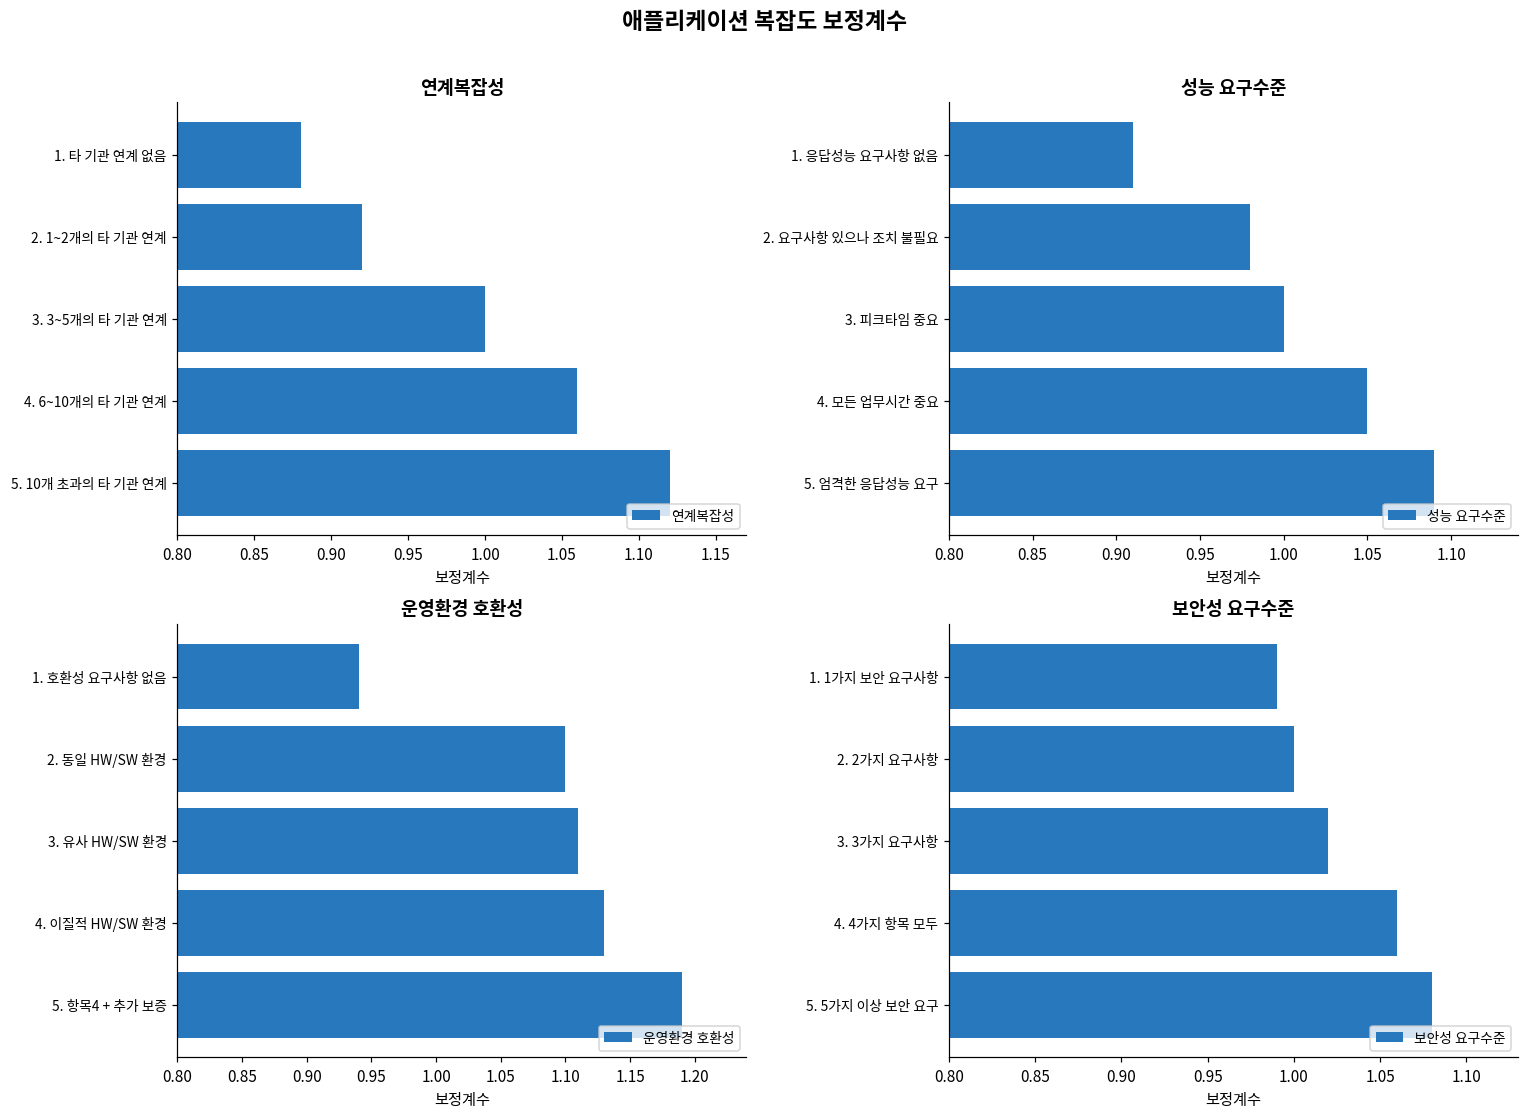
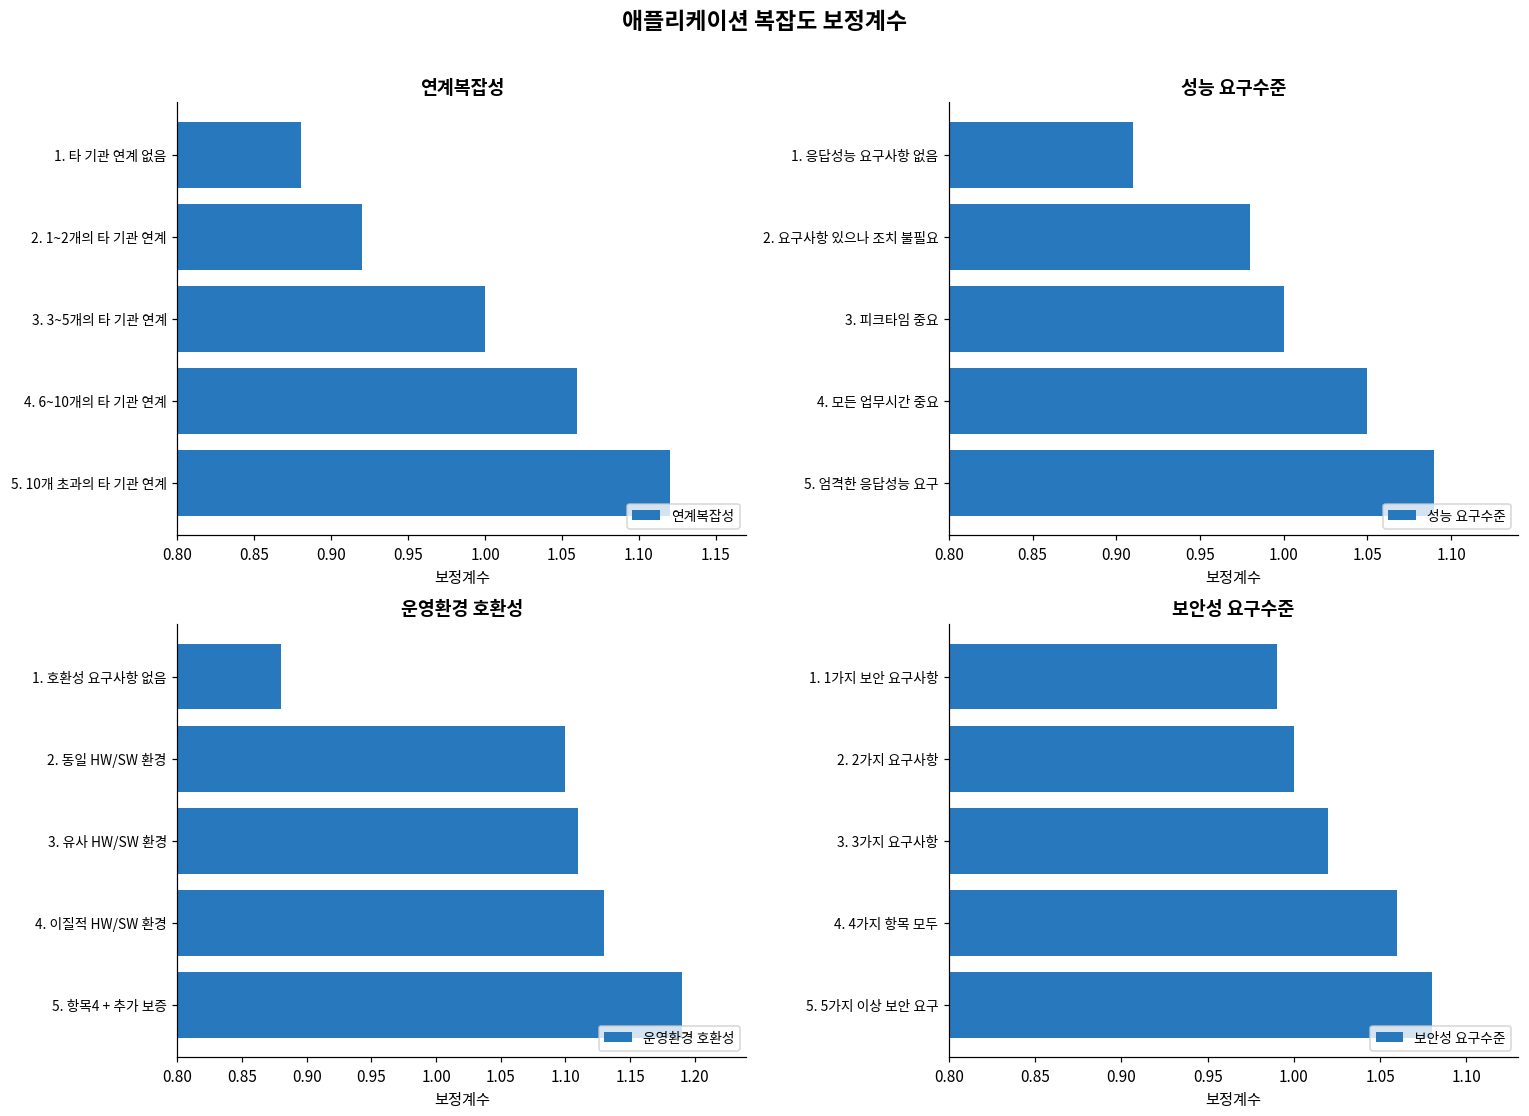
운영환경 호환성, 1. 호환성 요구사항 없음: 0.94 -> 0.88
